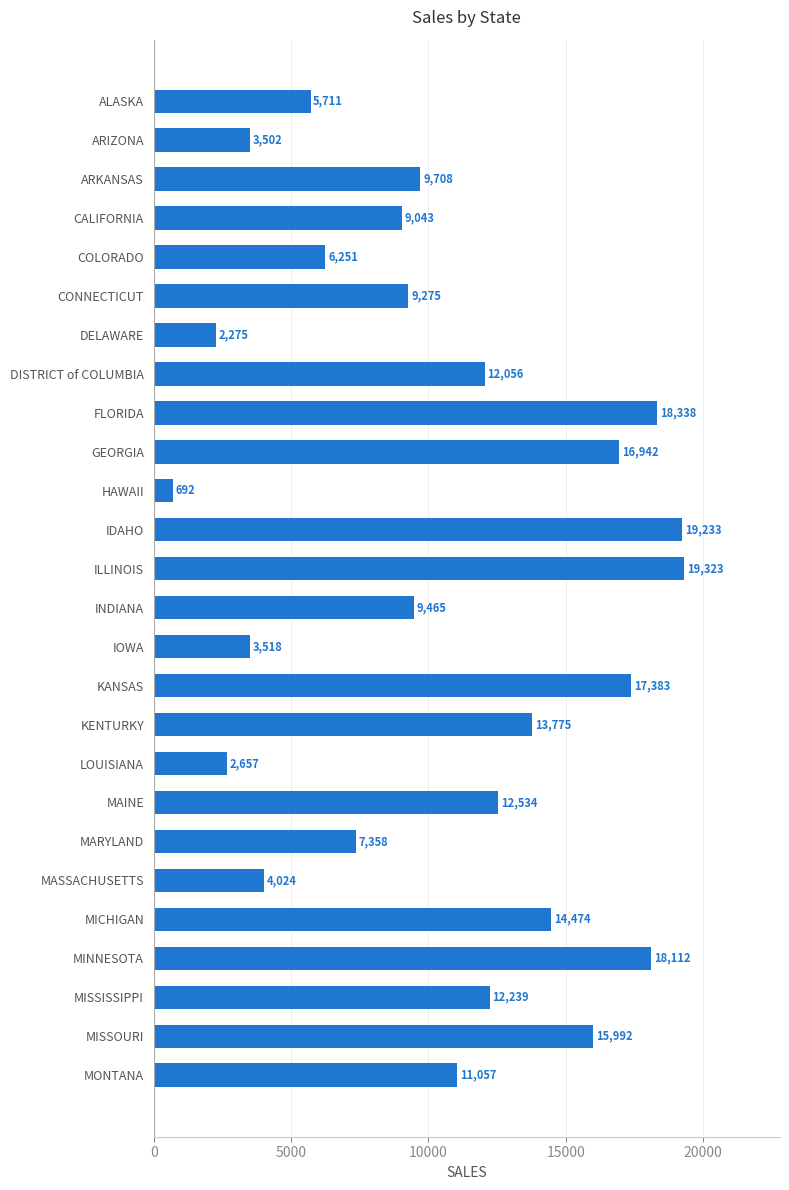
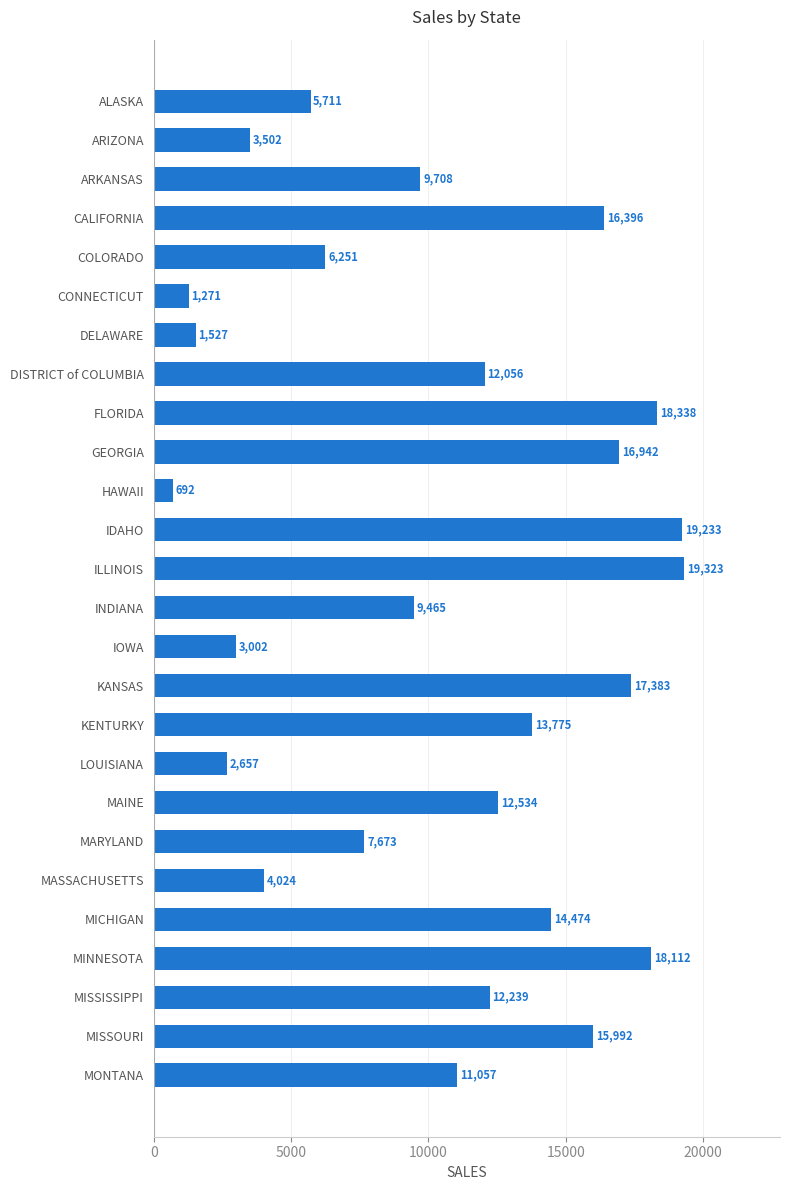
CALIFORNIA: 9,043 -> 16,396
CONNECTICUT: 9,275 -> 1,271
DELAWARE: 2,275 -> 1,527
IOWA: 3,518 -> 3,002
MARYLAND: 7,358 -> 7,673
